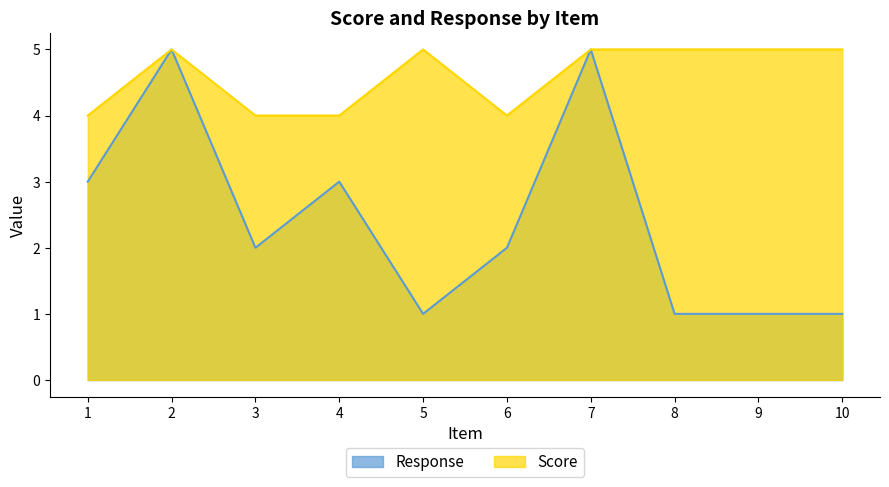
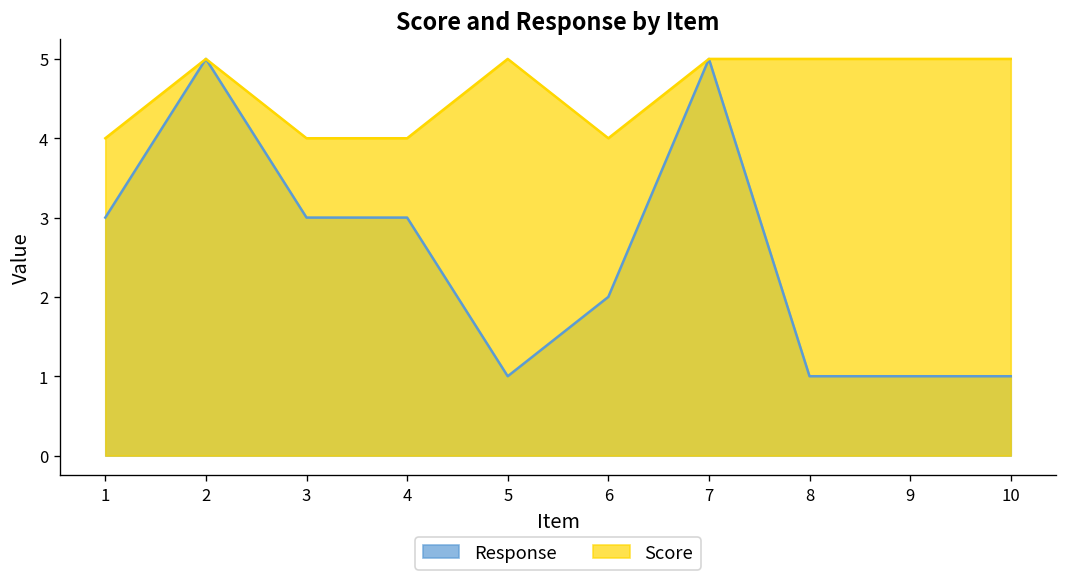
Response, 3: 2 -> 3
